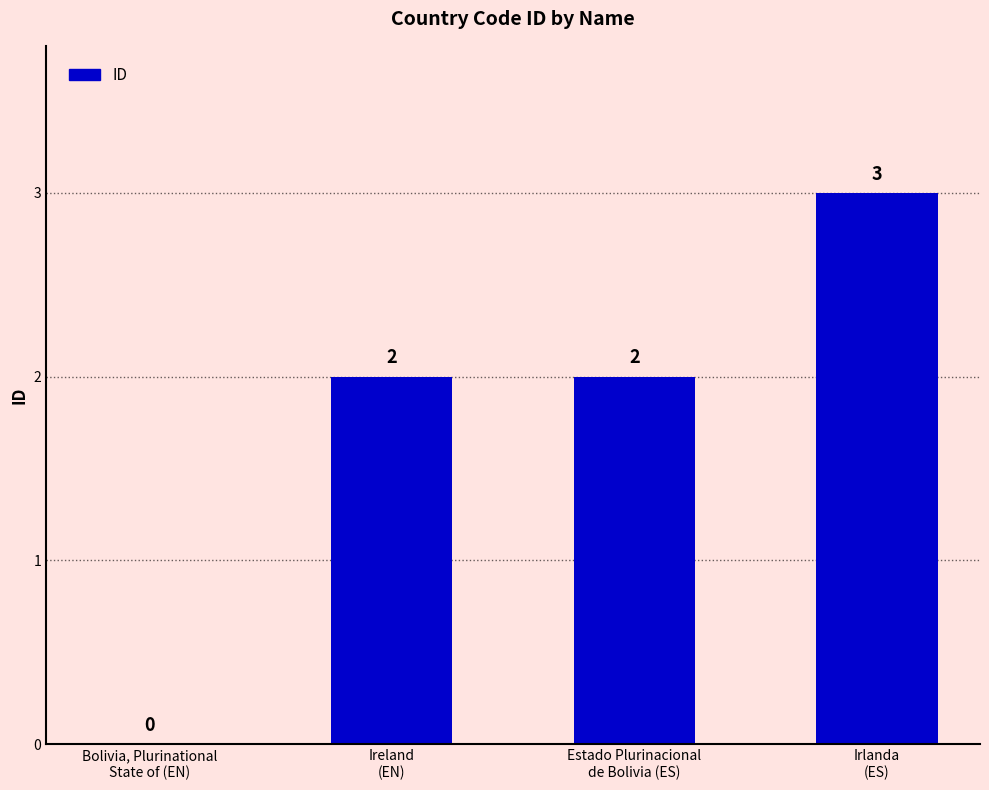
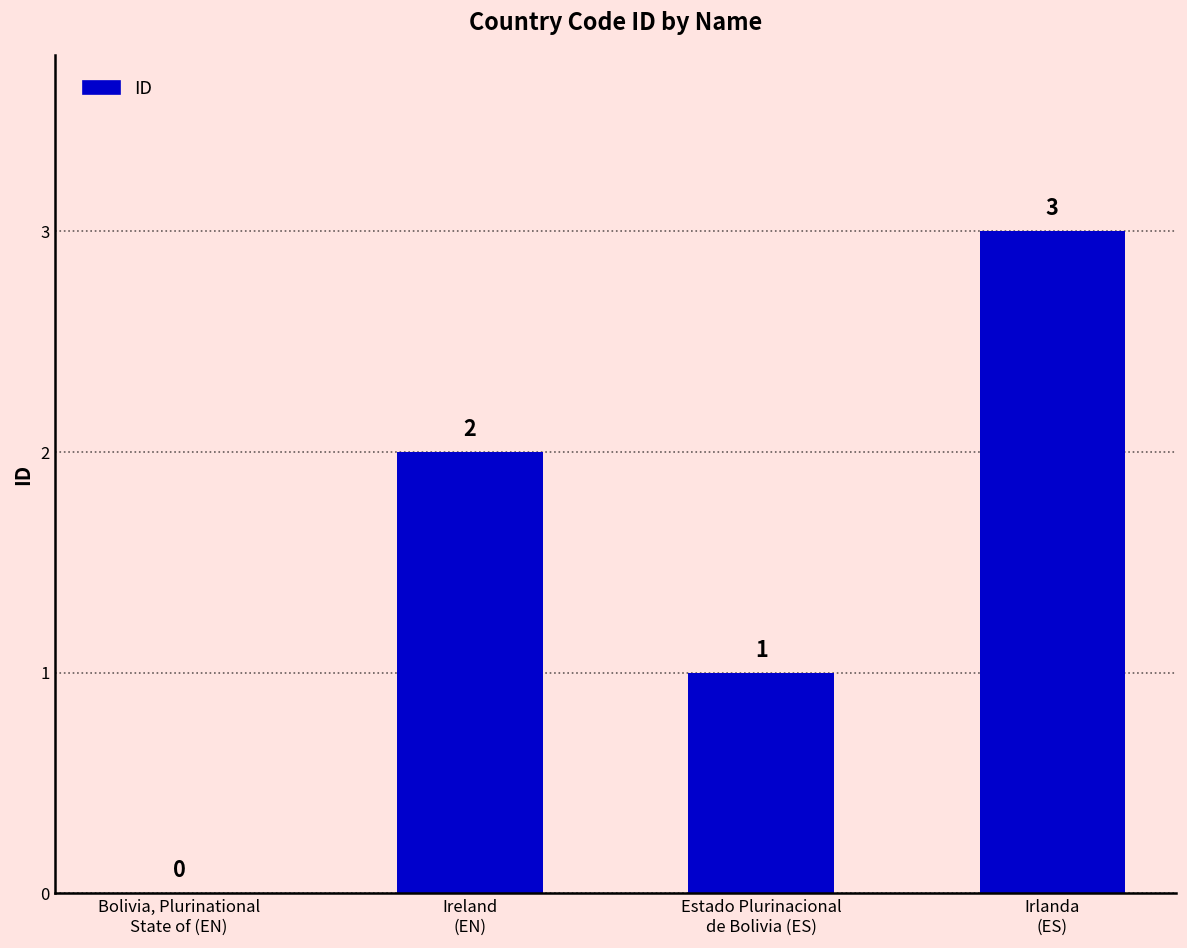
Estado Plurinacional de Bolivia (ES): 2 -> 1
